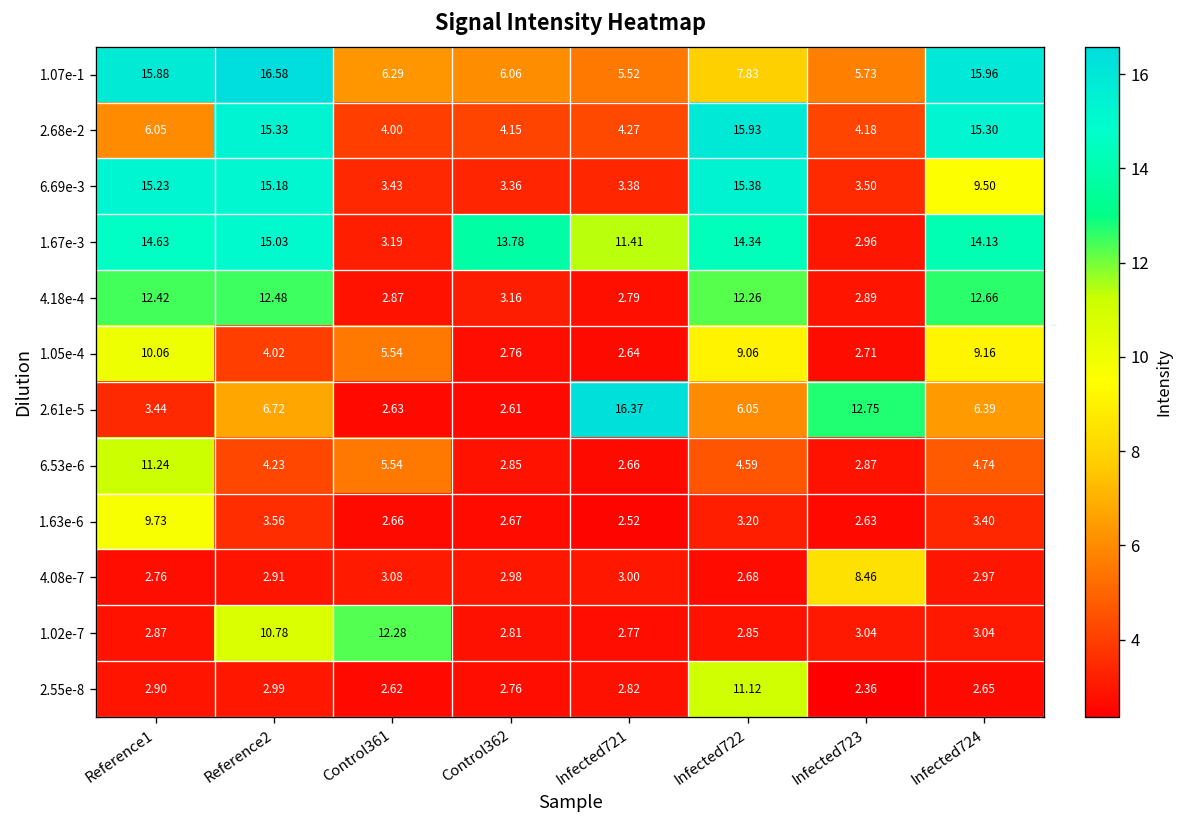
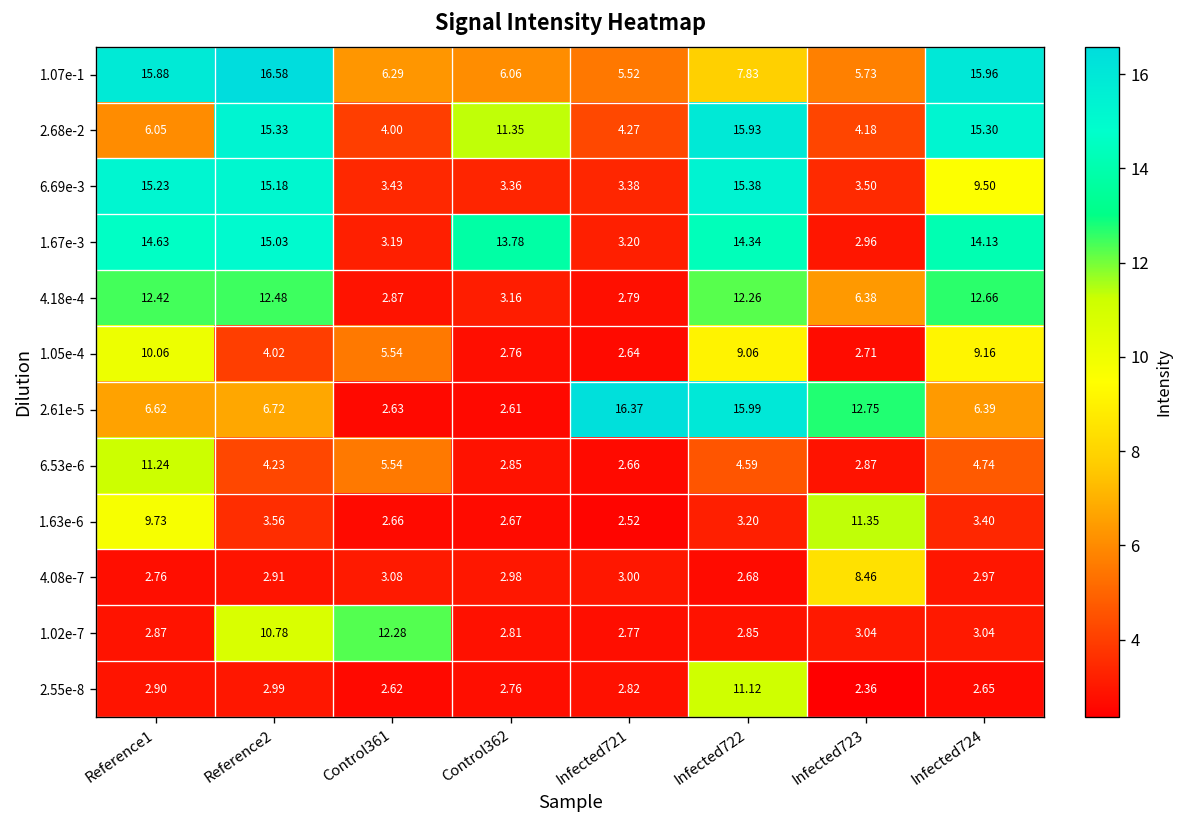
2.68e-2, Control362: 4.15 -> 11.35
1.67e-3, Infected721: 11.41 -> 3.20
4.18e-4, Infected723: 2.89 -> 6.38
2.61e-5, Reference1: 3.44 -> 6.62
2.61e-5, Infected722: 6.05 -> 15.99
1.63e-6, Infected723: 2.63 -> 11.35
